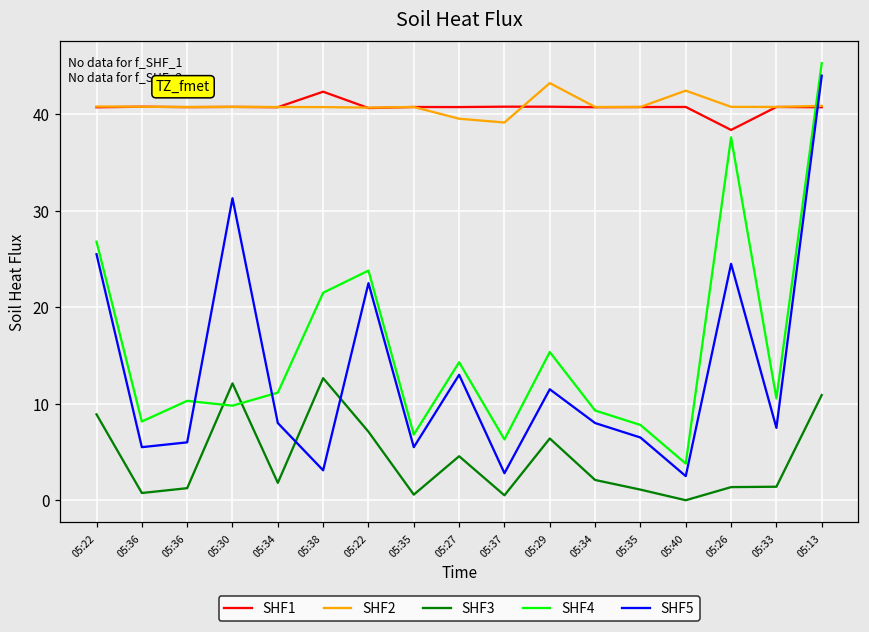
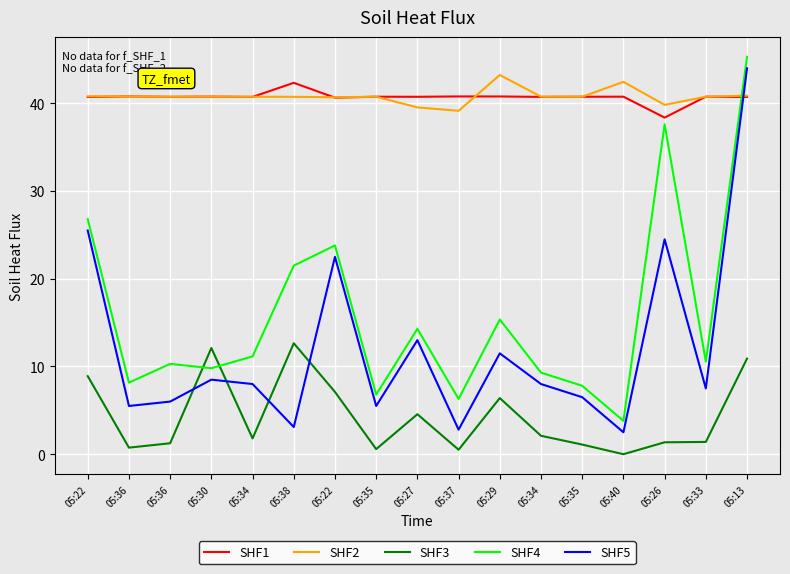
SHF5, 05:30: 31 -> 9
SHF2, 05:26: 41 -> 40
